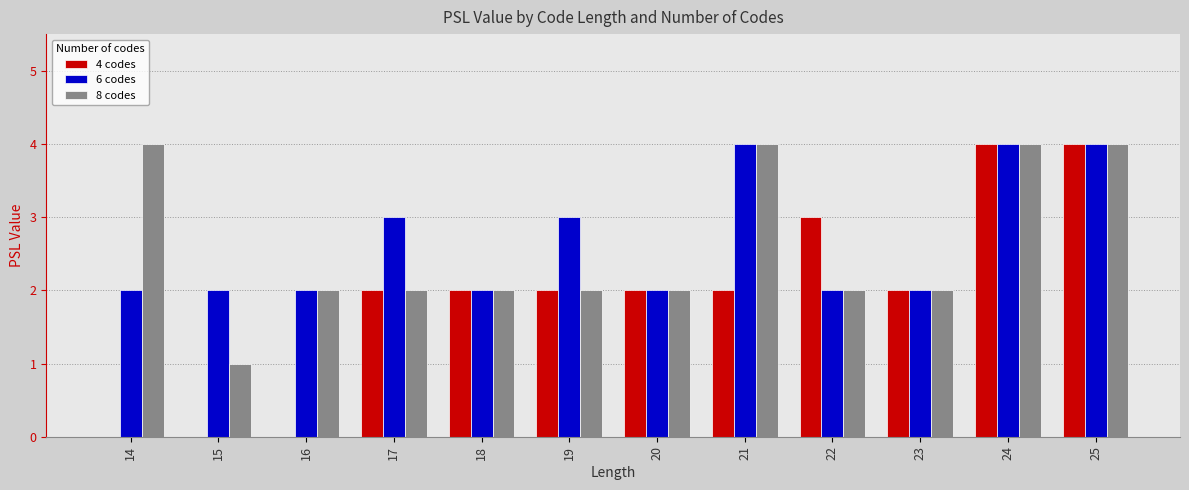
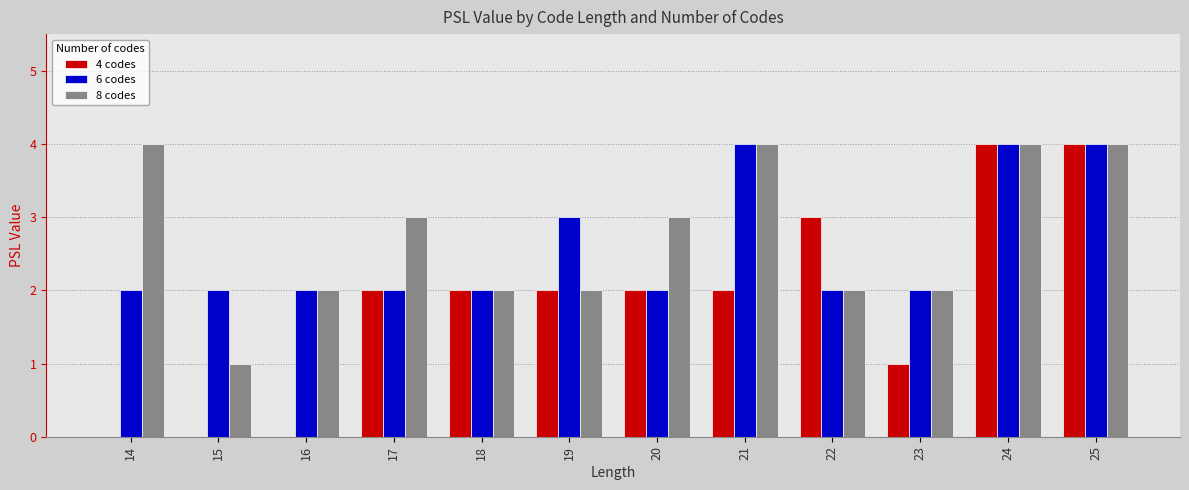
6 codes, 17: 3 -> 2
8 codes, 17: 2 -> 3
8 codes, 20: 2 -> 3
4 codes, 23: 2 -> 1
